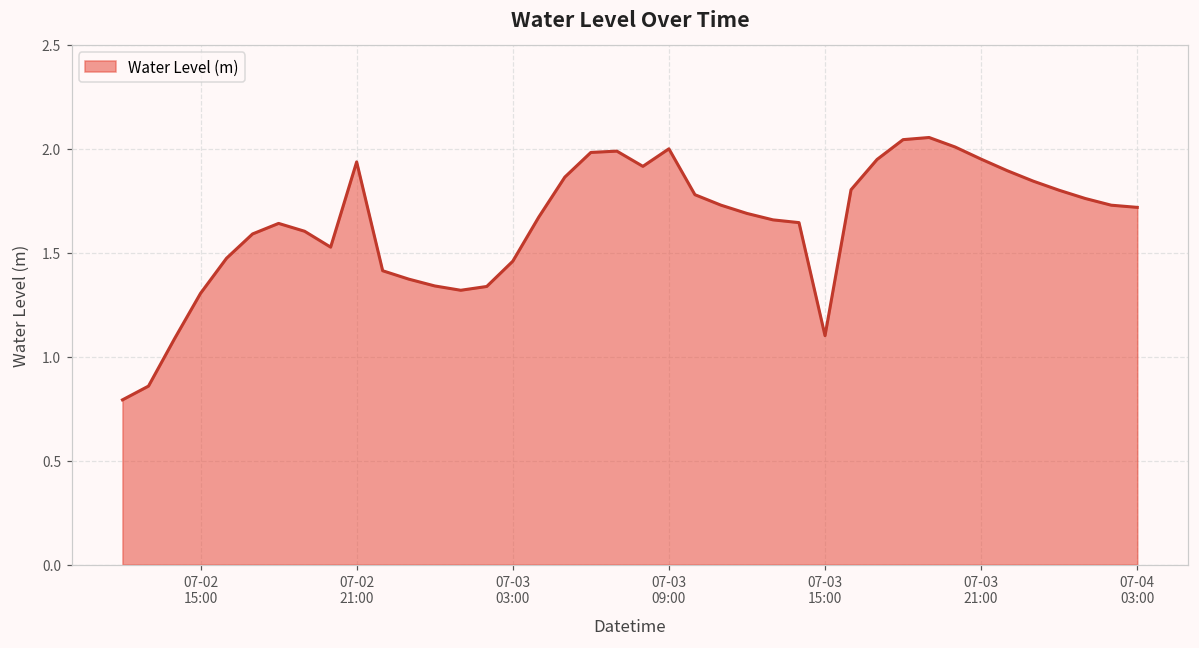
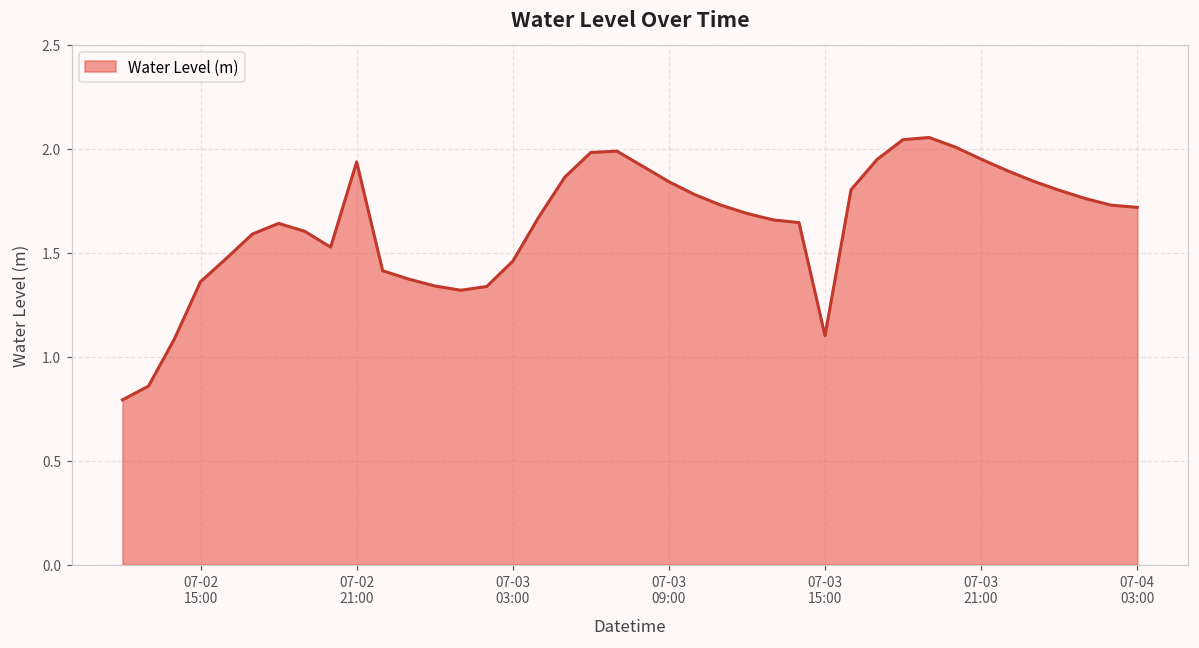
07-02 15:00: 1.30 -> 1.36
07-03 09:00: 2.00 -> 1.84
